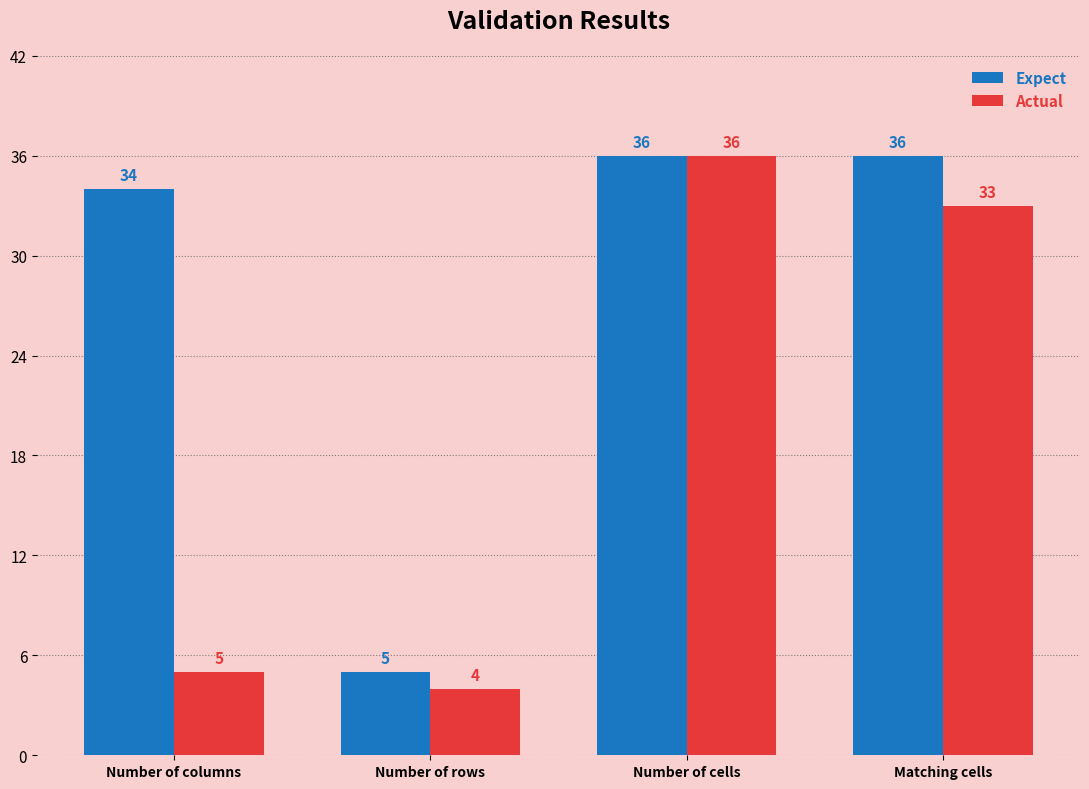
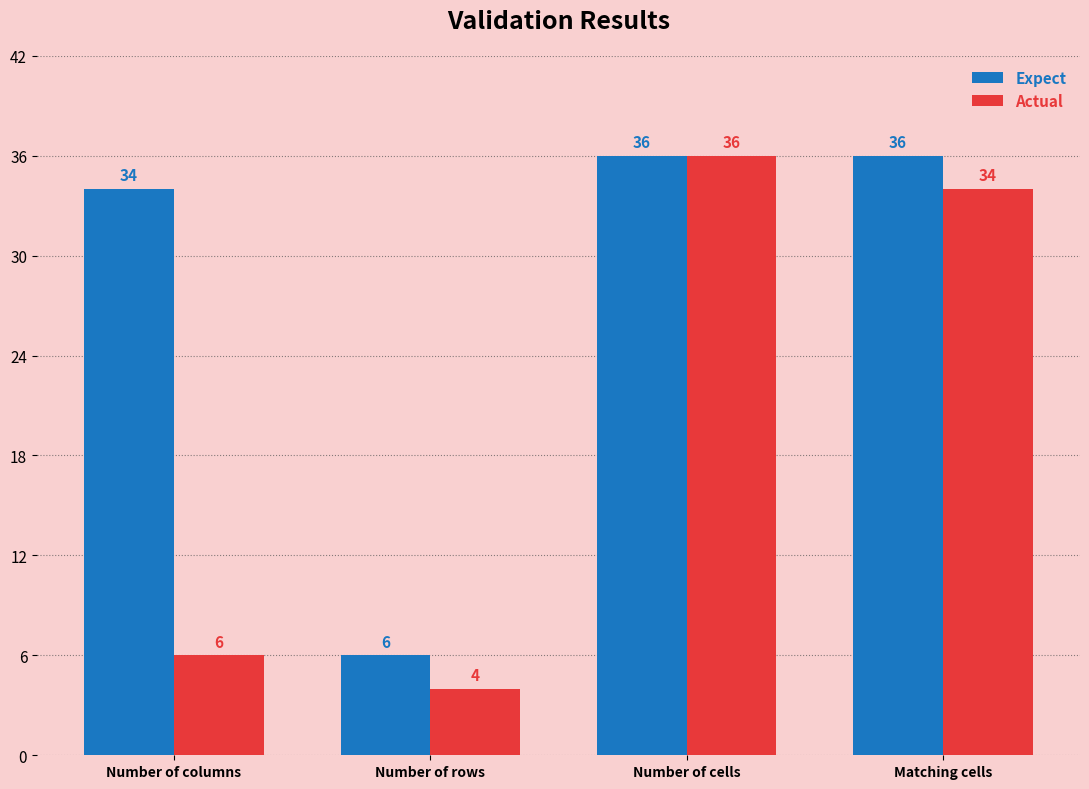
Actual, Number of columns: 5 -> 6
Expect, Number of rows: 5 -> 6
Actual, Matching cells: 33 -> 34
